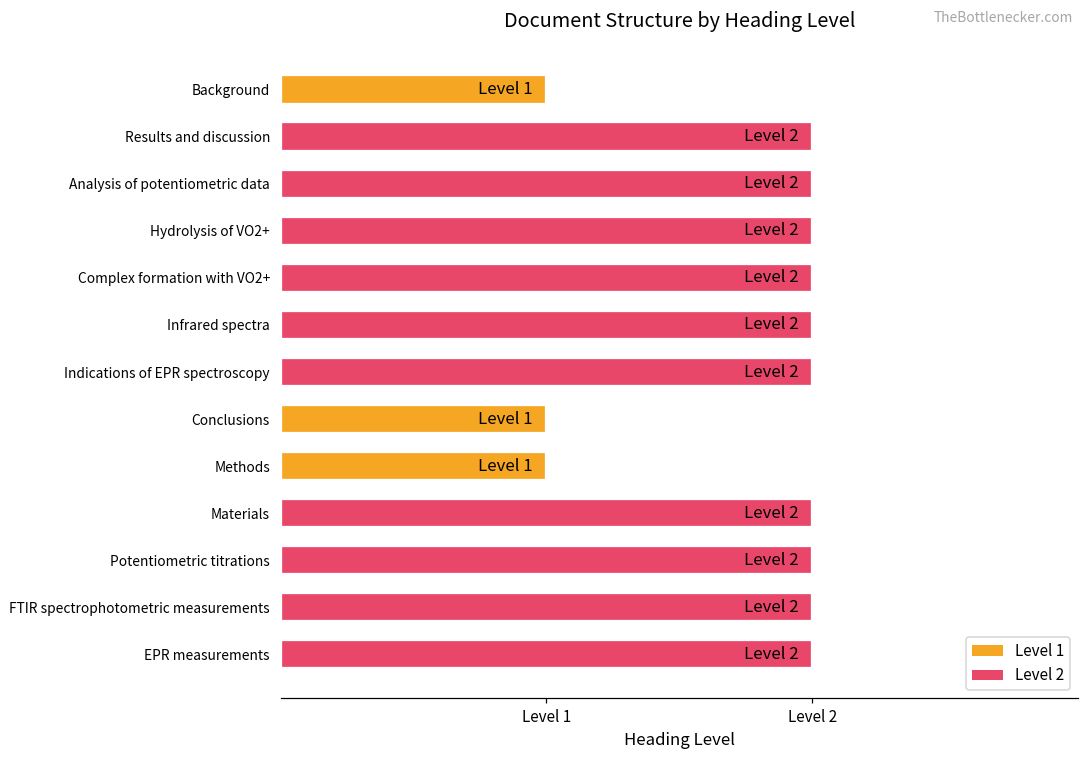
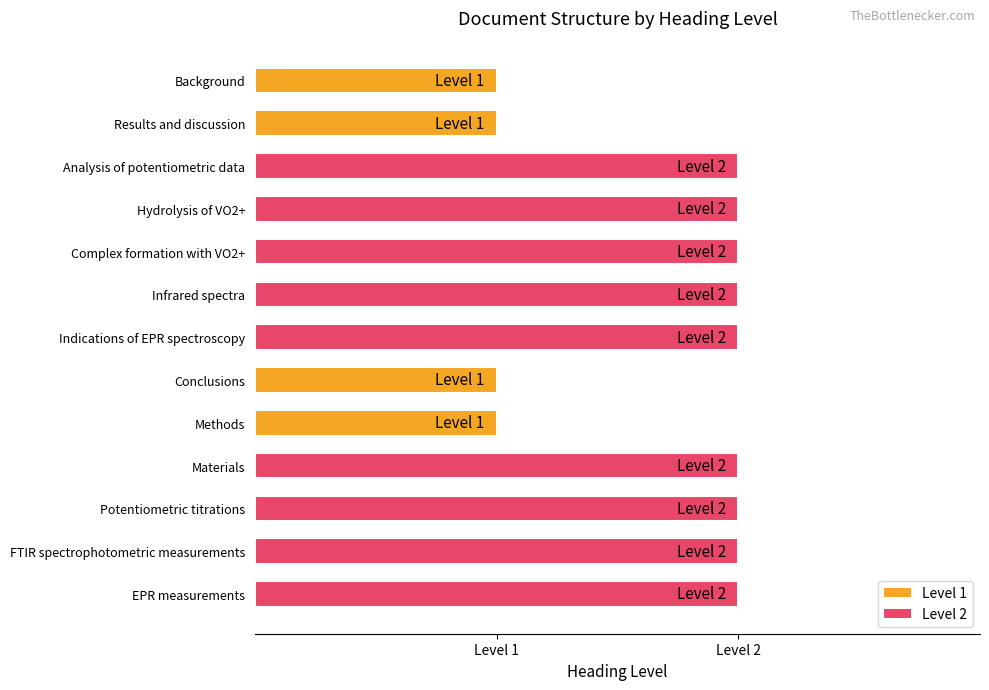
Results and discussion: 2 -> 1
